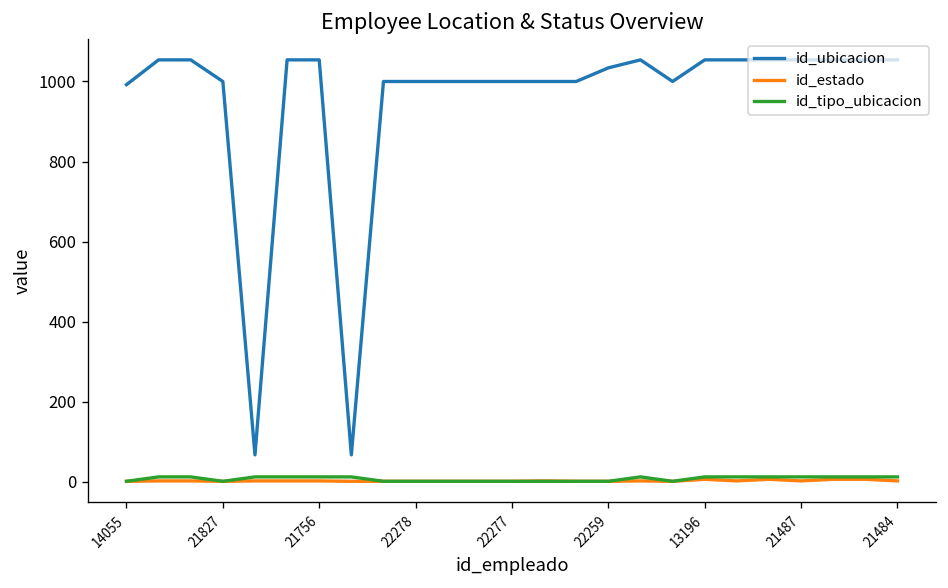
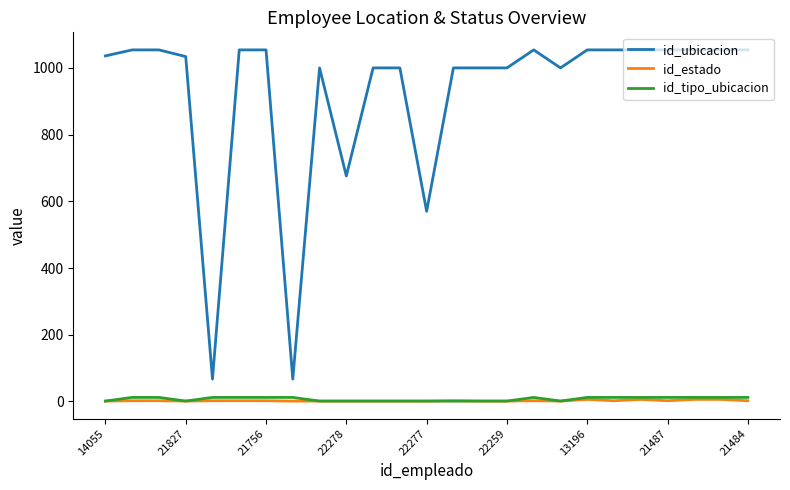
id_ubicacion, 14055: 990 -> 1040
id_ubicacion, 21827: 1000 -> 1030
id_ubicacion, 22278: 1000 -> 680
id_ubicacion, 22277: 1000 -> 570
id_ubicacion, 22259: 1030 -> 1000
